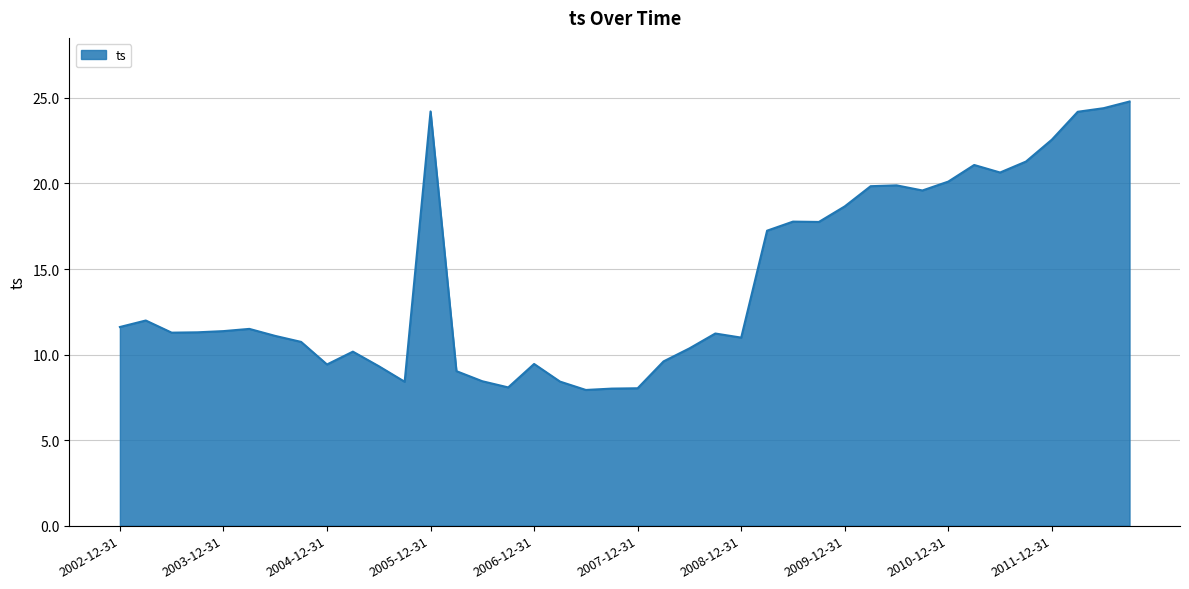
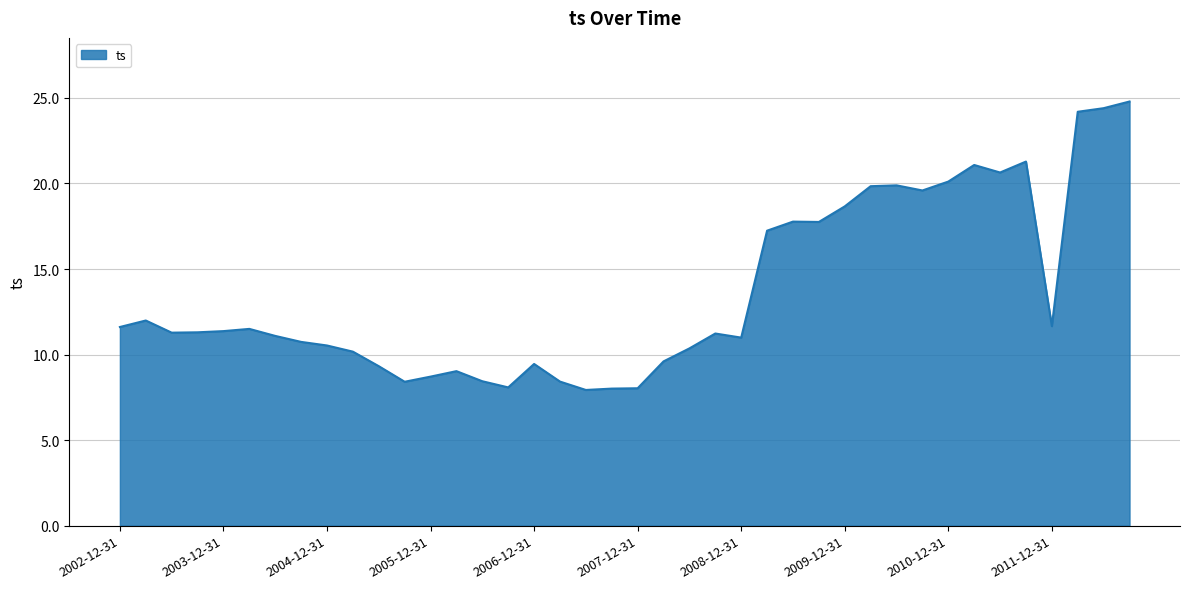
2004-12-31: 9.4 -> 10.5
2005-12-31: 24.2 -> 8.7
2011-12-31: 22.6 -> 11.7
